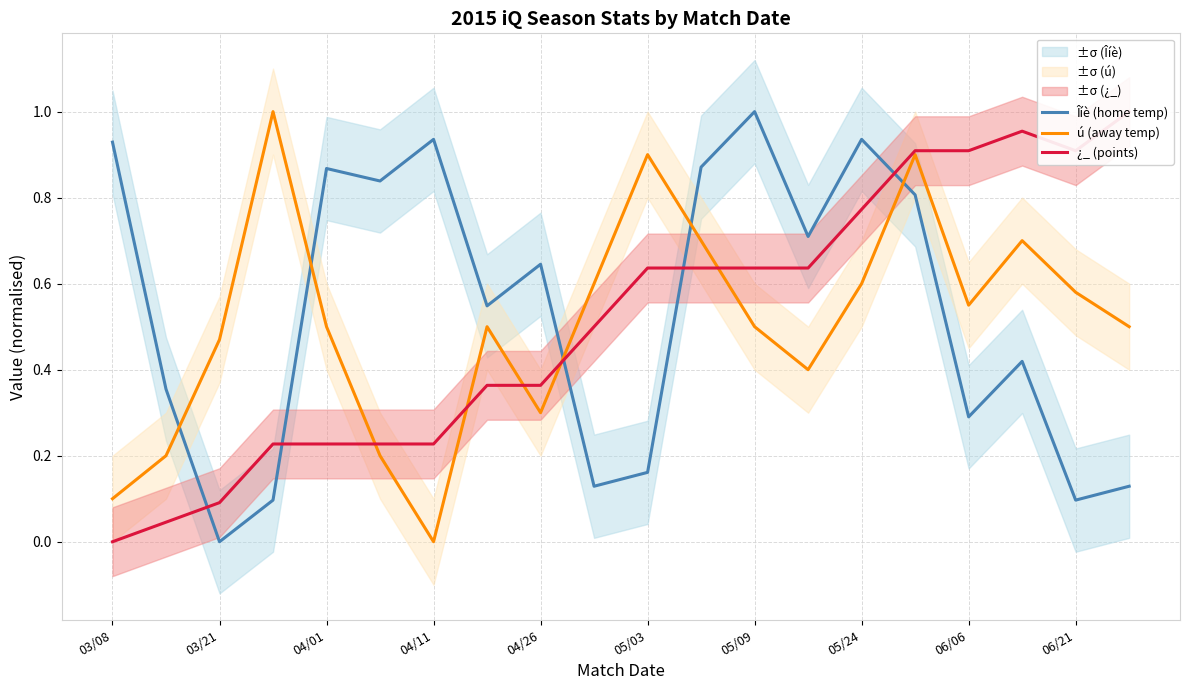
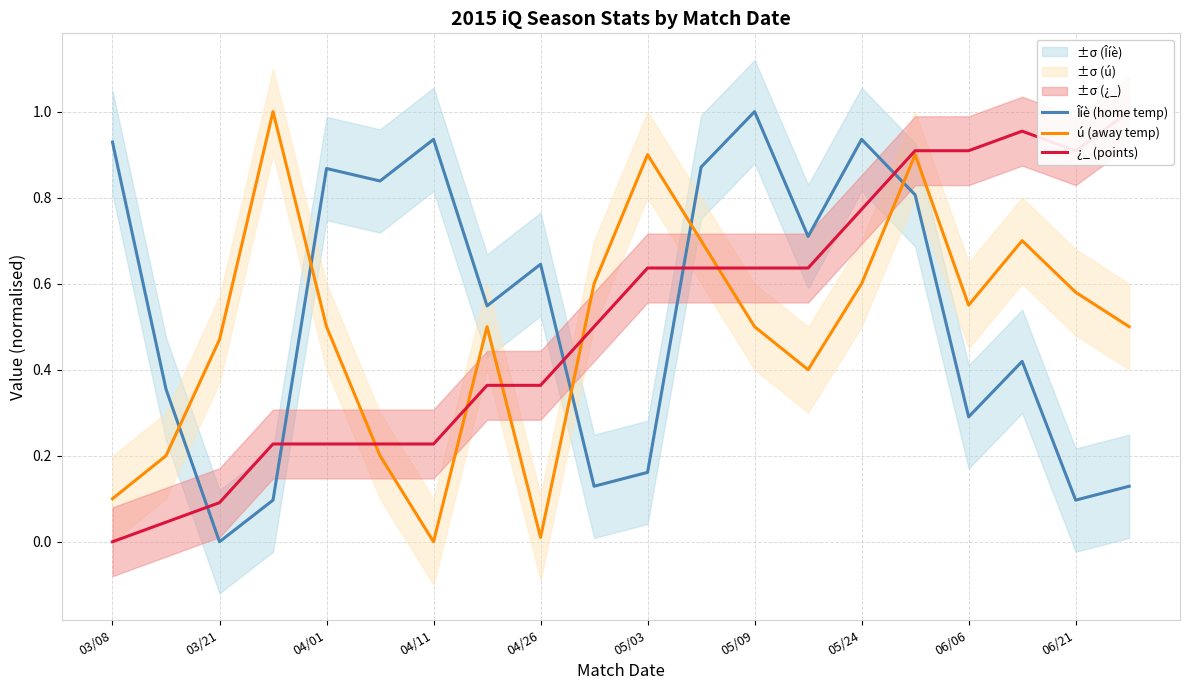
ú (away temp), 04/26: 0.30 -> 0.01
